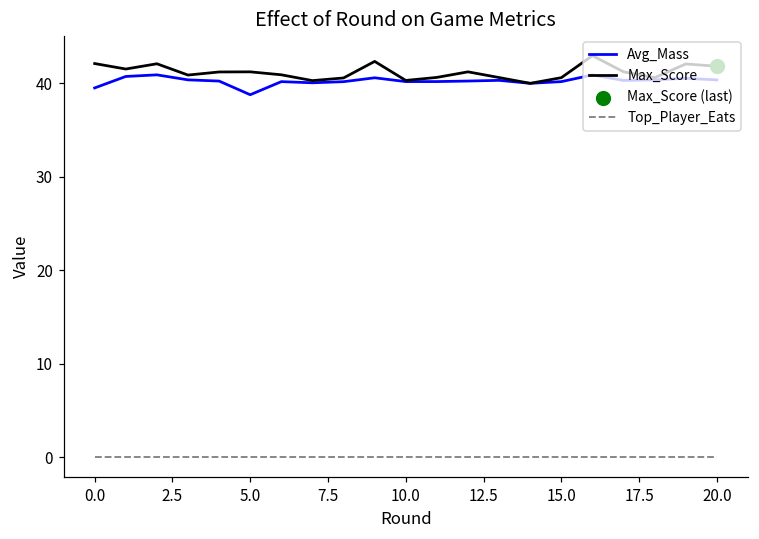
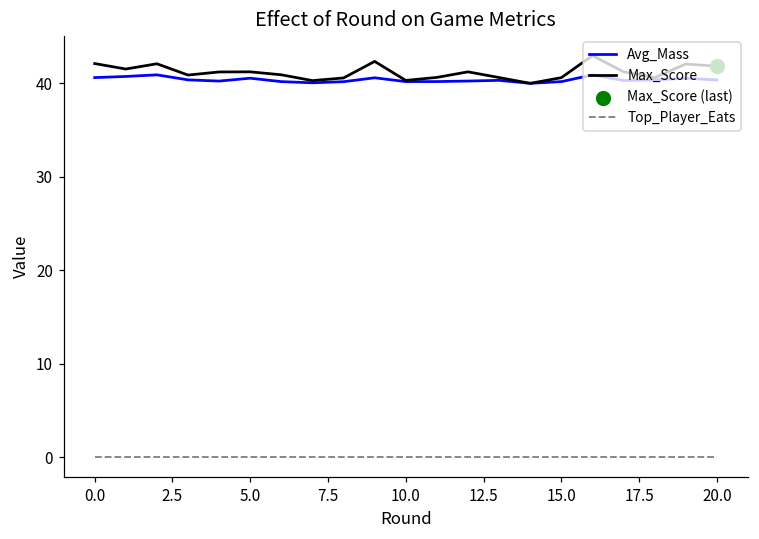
Avg_Mass, 0.0: 40 -> 41
Avg_Mass, 5.0: 39 -> 41
